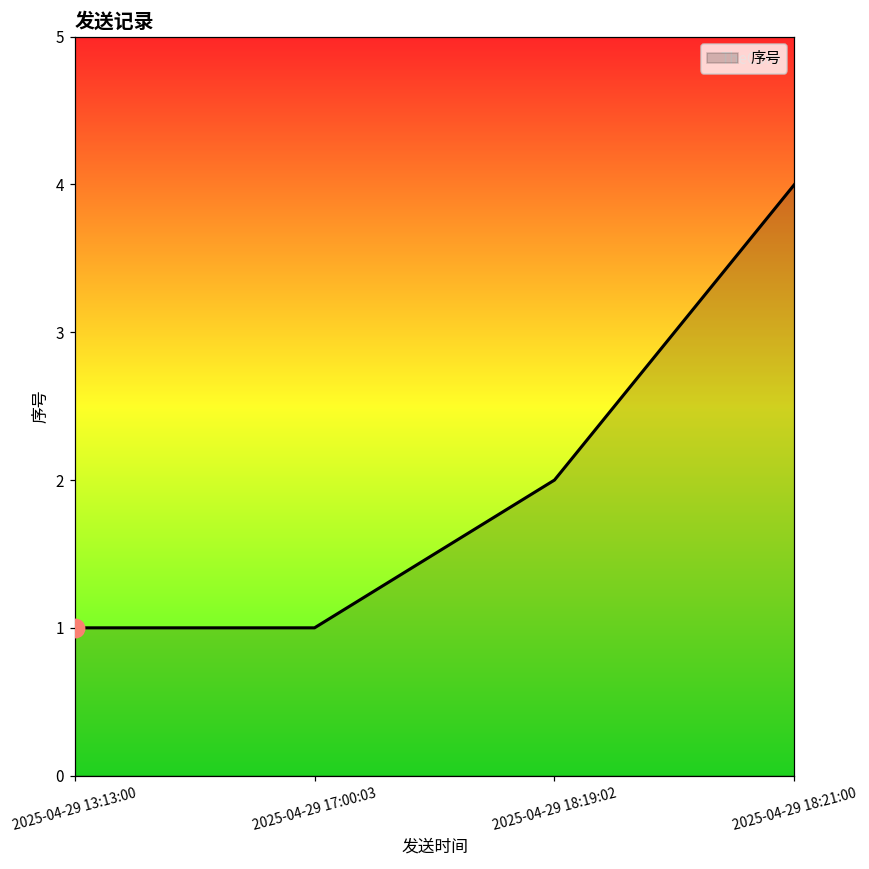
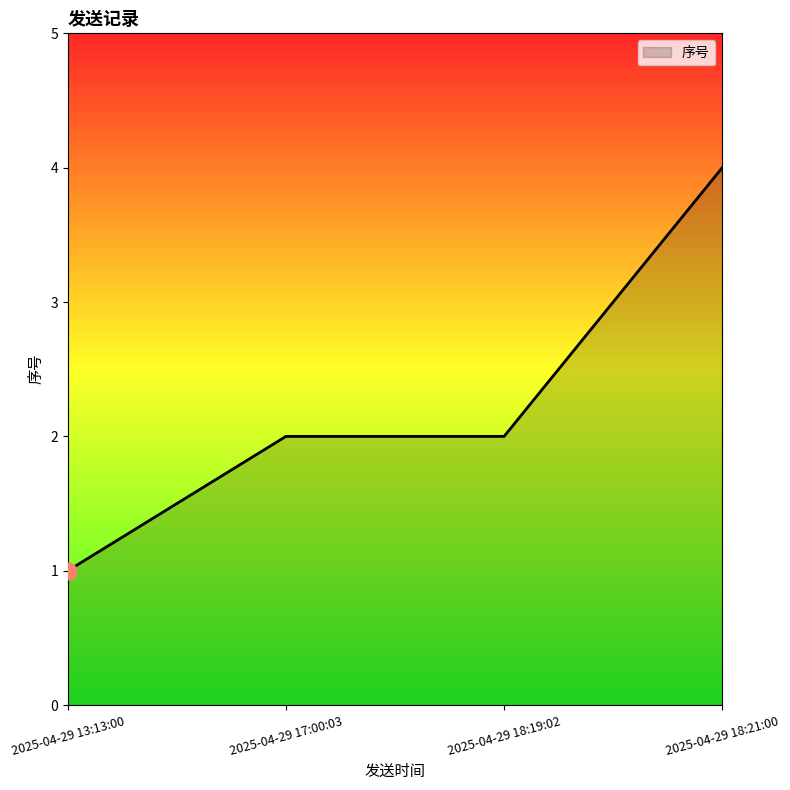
序号, 2025-04-29 17:00:03: 1 -> 2
